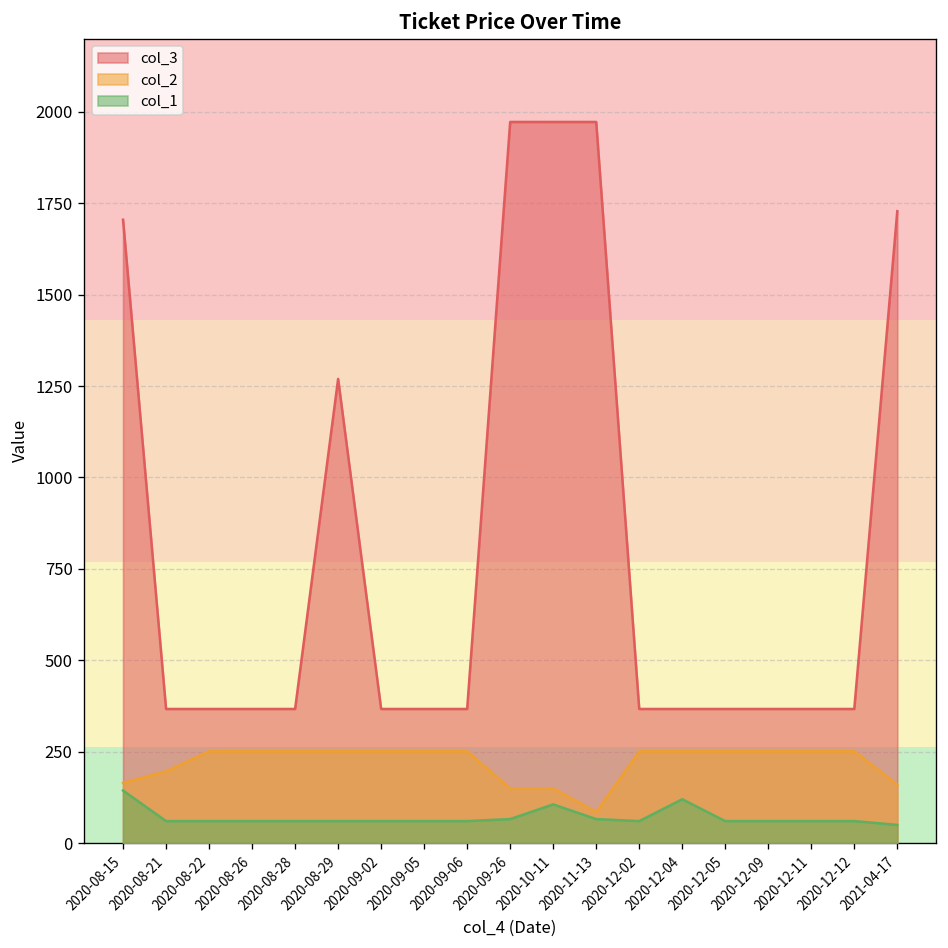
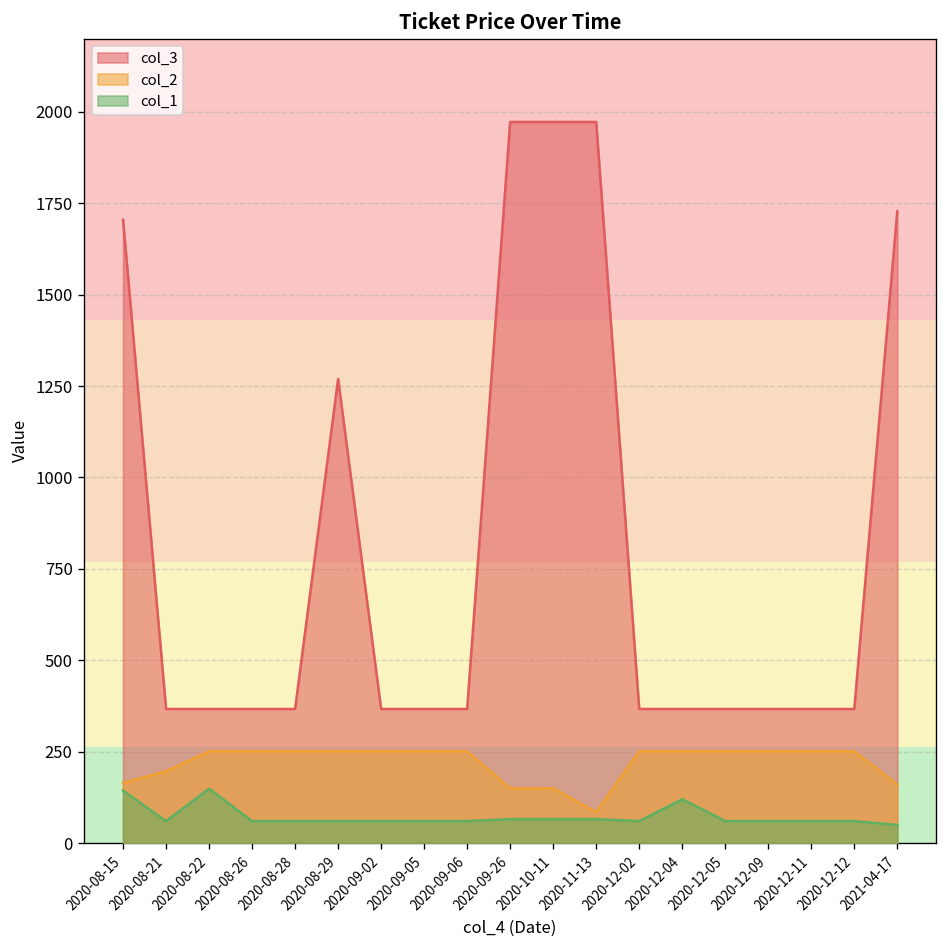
col_1, 2020-08-22: 60 -> 150
col_1, 2020-10-11: 110 -> 70
